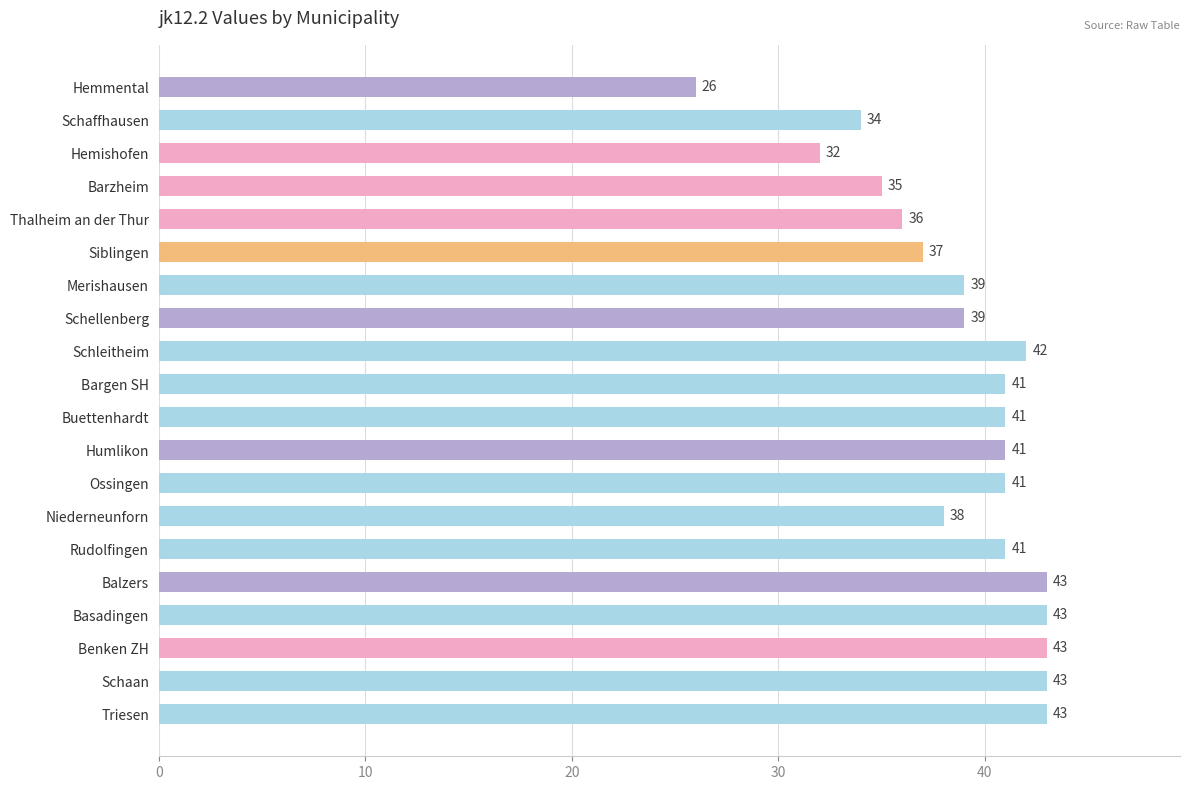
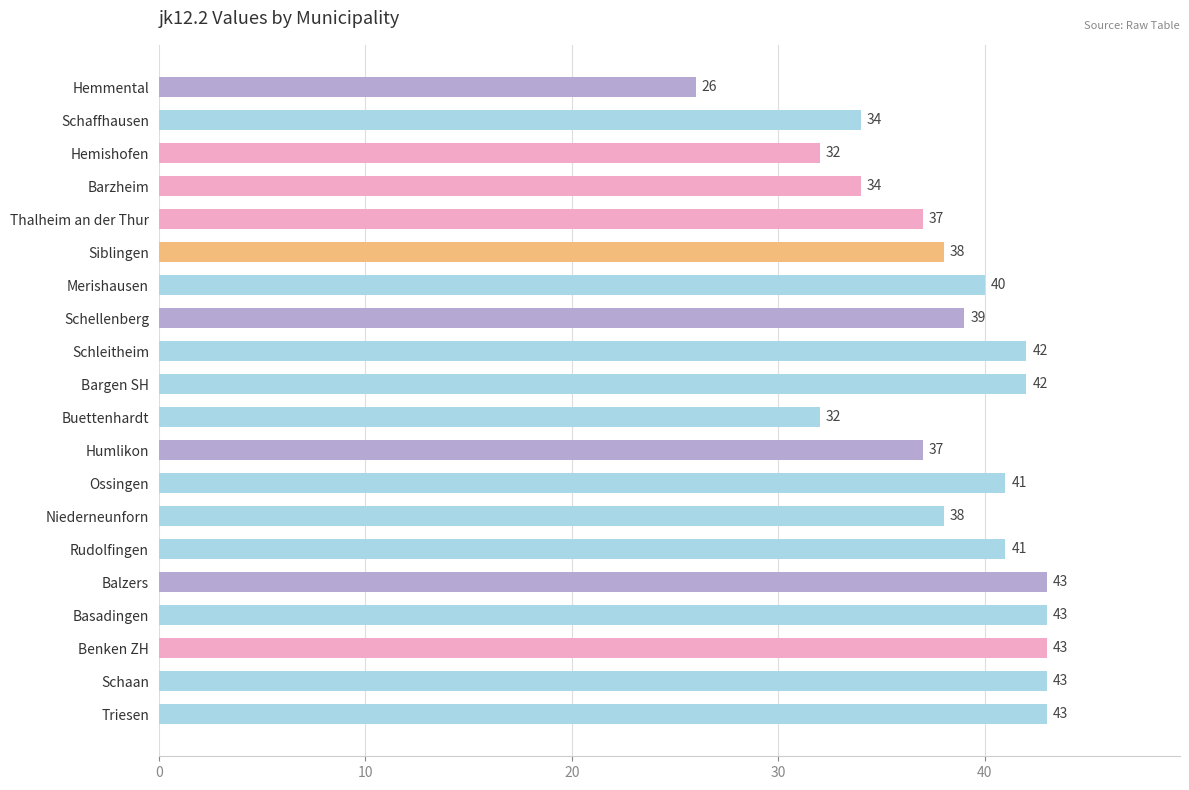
Barzheim: 35 -> 34
Thalheim an der Thur: 36 -> 37
Siblingen: 37 -> 38
Merishausen: 39 -> 40
Bargen SH: 41 -> 42
Buettenhardt: 41 -> 32
Humlikon: 41 -> 37
